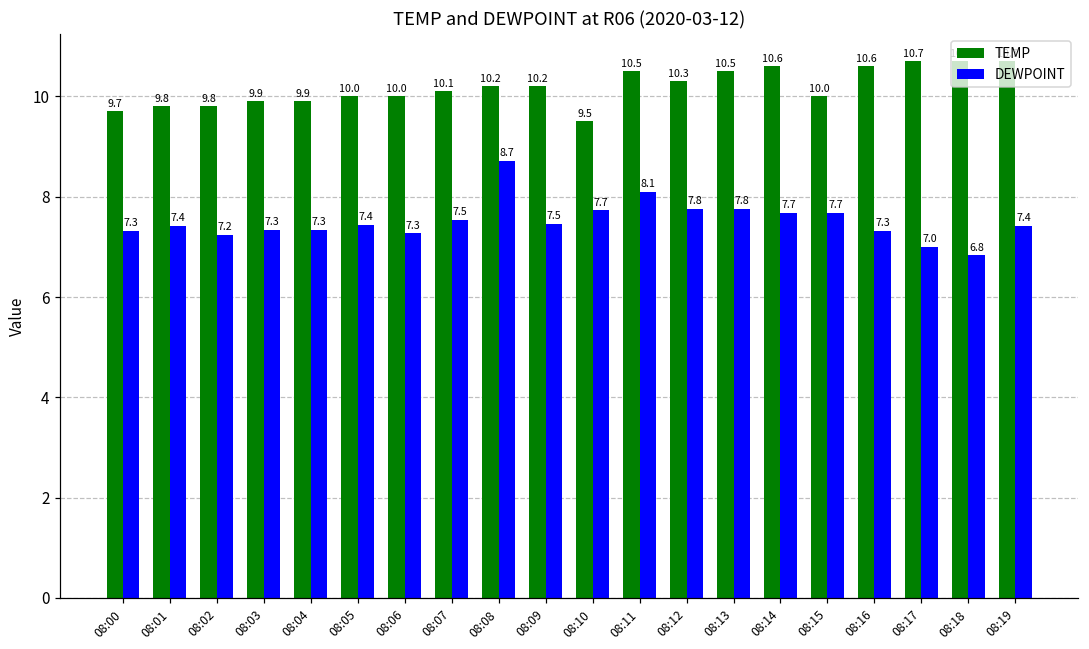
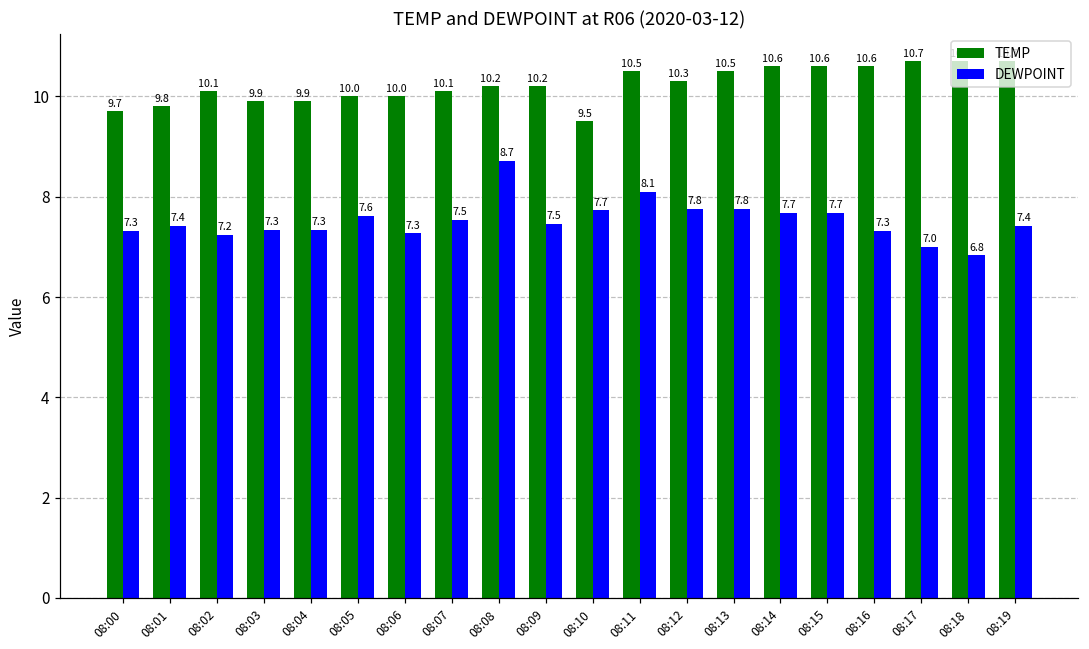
TEMP, 08:02: 9.8 -> 10.1
DEWPOINT, 08:05: 7.4 -> 7.6
TEMP, 08:15: 10.0 -> 10.6
